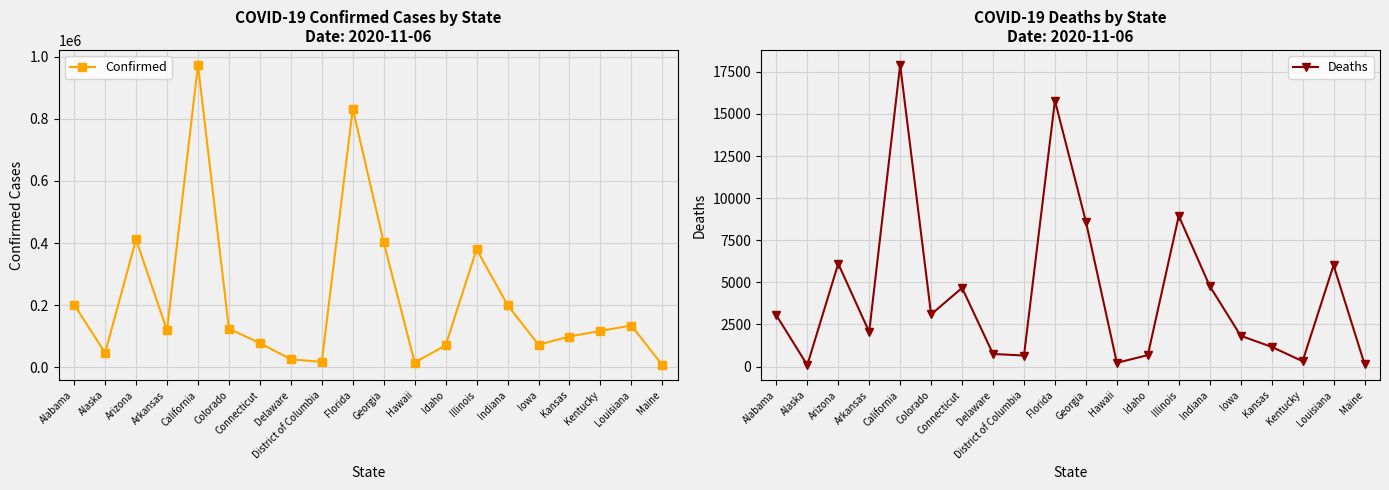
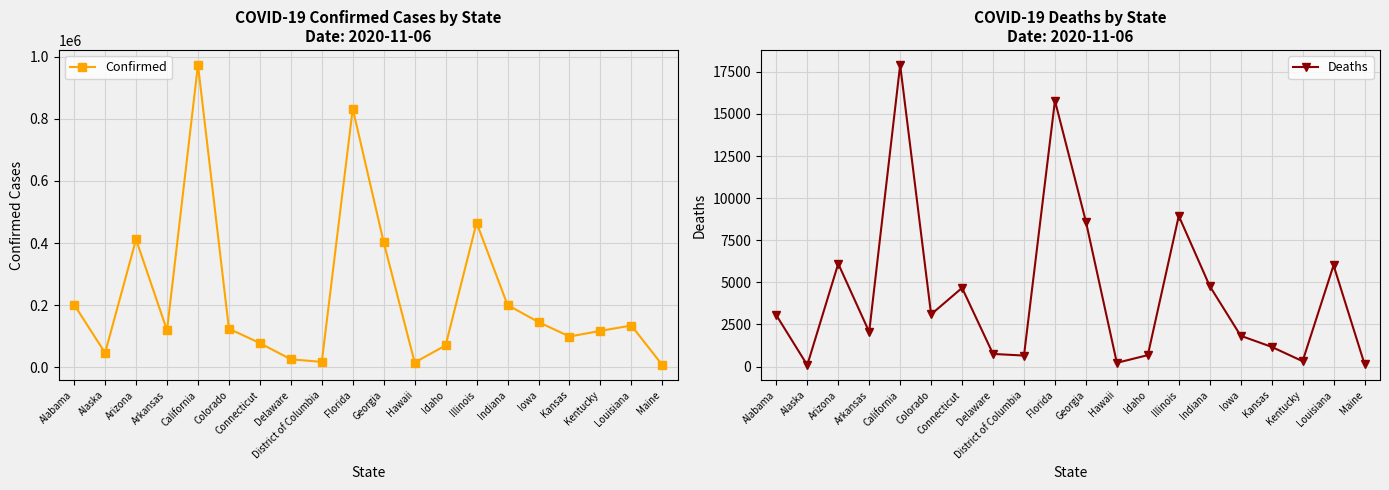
COVID-19 Confirmed Cases by State Date: 2020-11-06, Illinois: 380000 -> 470000
COVID-19 Confirmed Cases by State Date: 2020-11-06, Iowa: 70000 -> 150000
